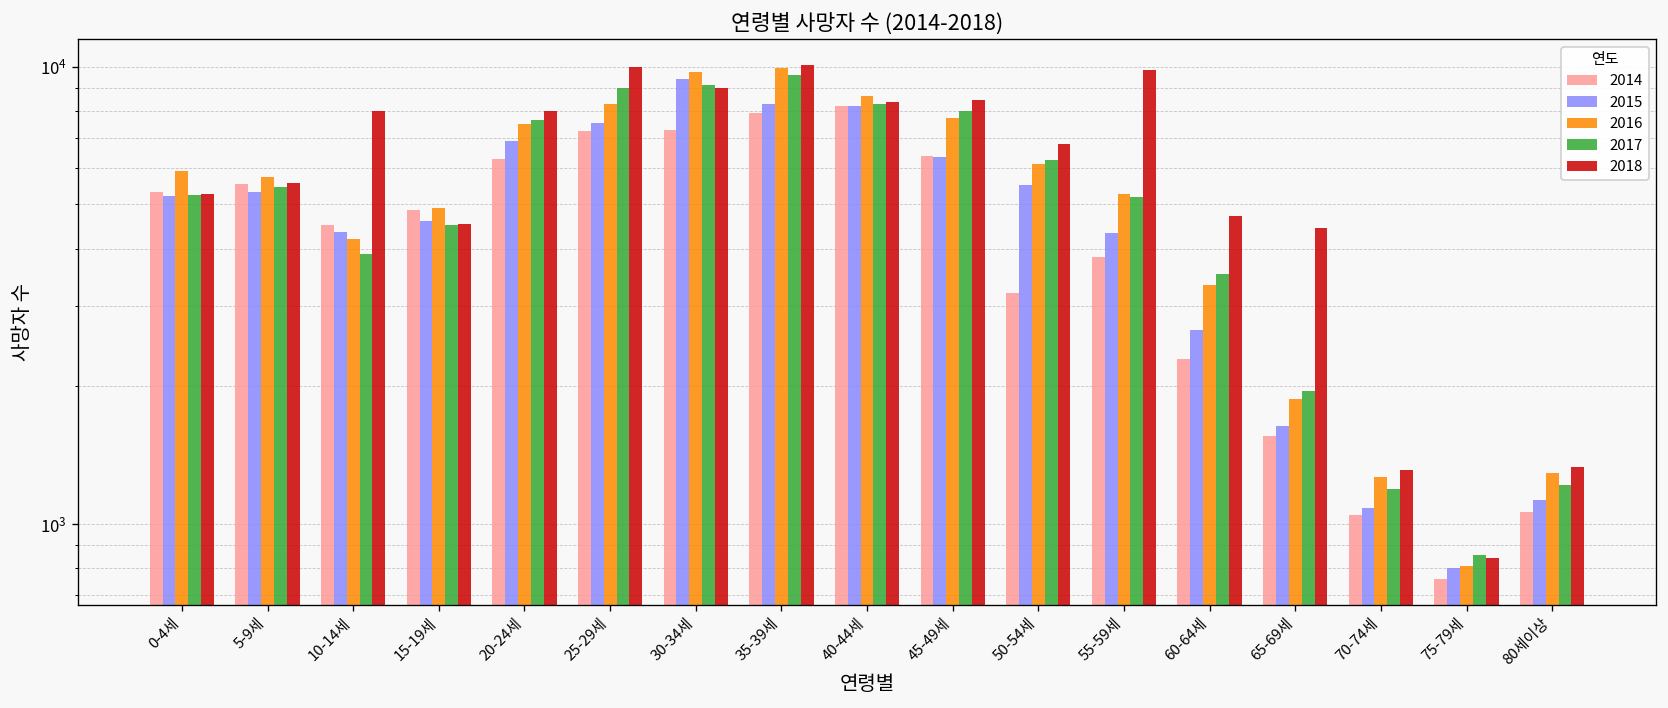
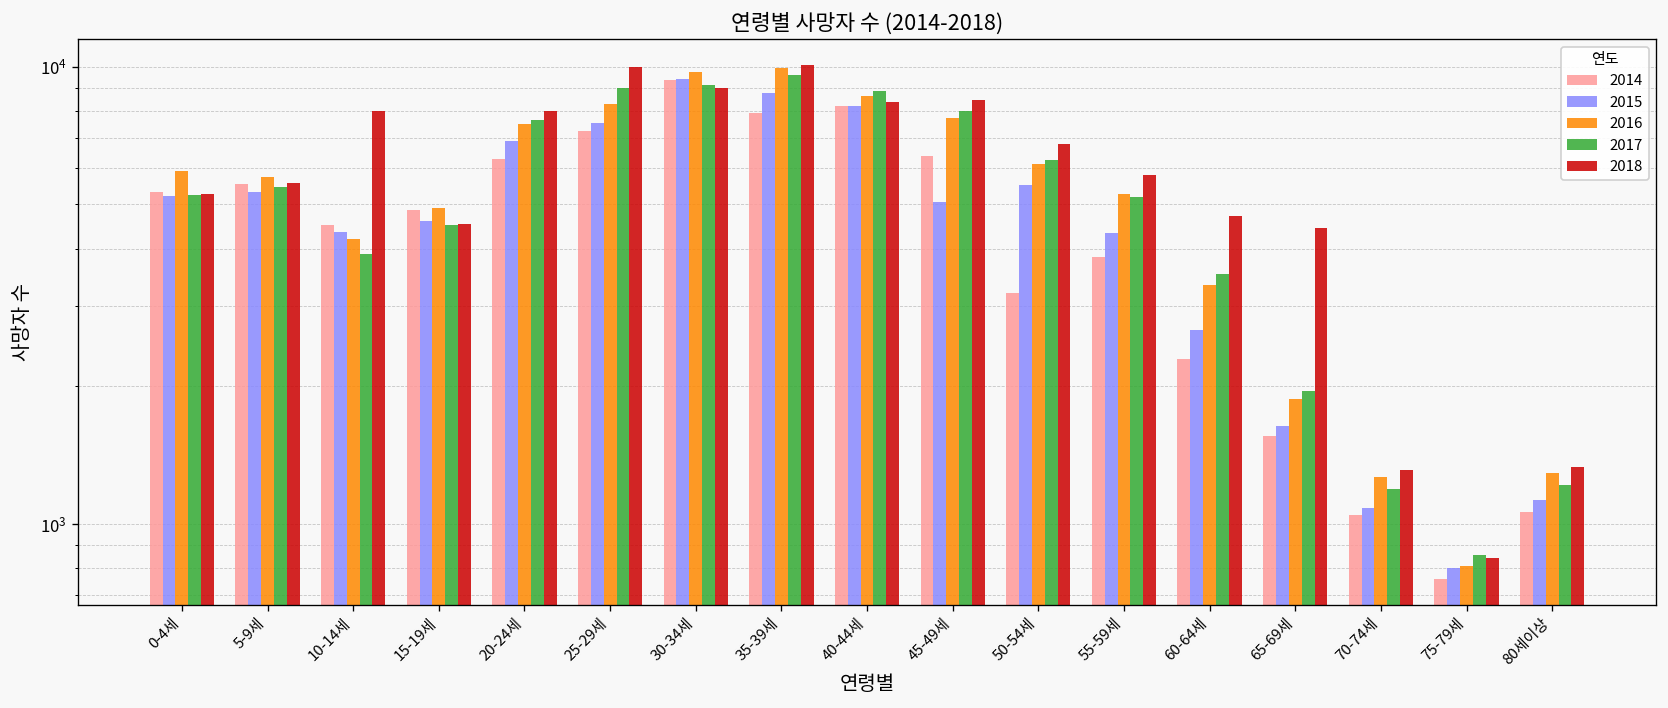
2014, 30-34세: 7300 -> 9400
2015, 35-39세: 8300 -> 8800
2017, 40-44세: 8300 -> 8800
2015, 45-49세: 6300 -> 5100
2018, 55-59세: 9900 -> 5800
